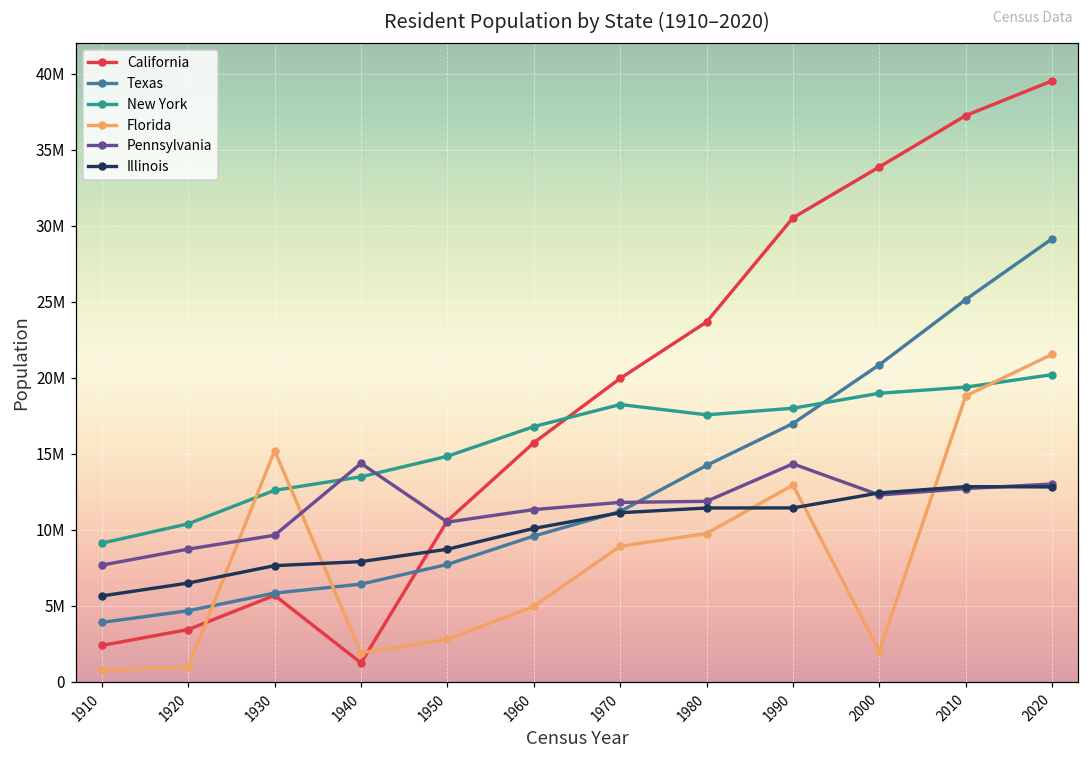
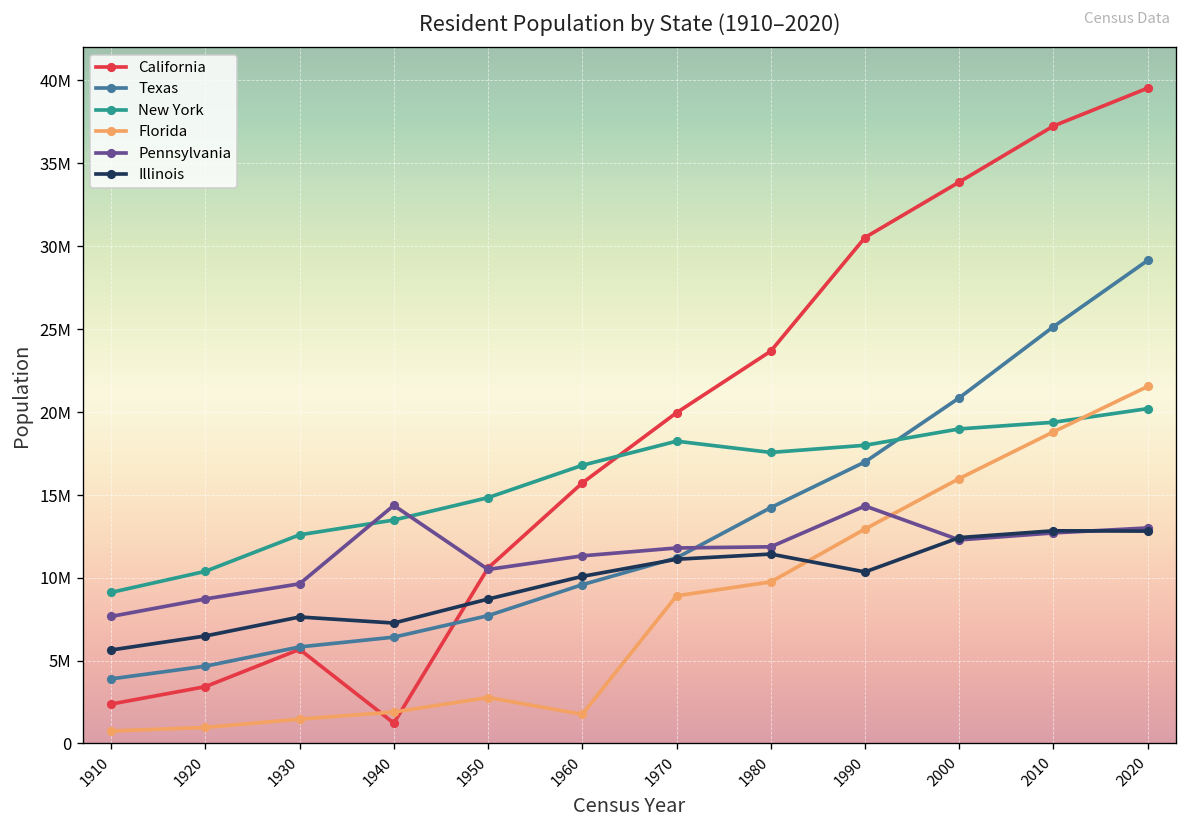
Florida, 1930: 15200000 -> 1500000
Illinois, 1940: 7900000 -> 7300000
Florida, 1960: 5000000 -> 1800000
Illinois, 1990: 11400000 -> 10300000
Florida, 2000: 2000000 -> 16000000
